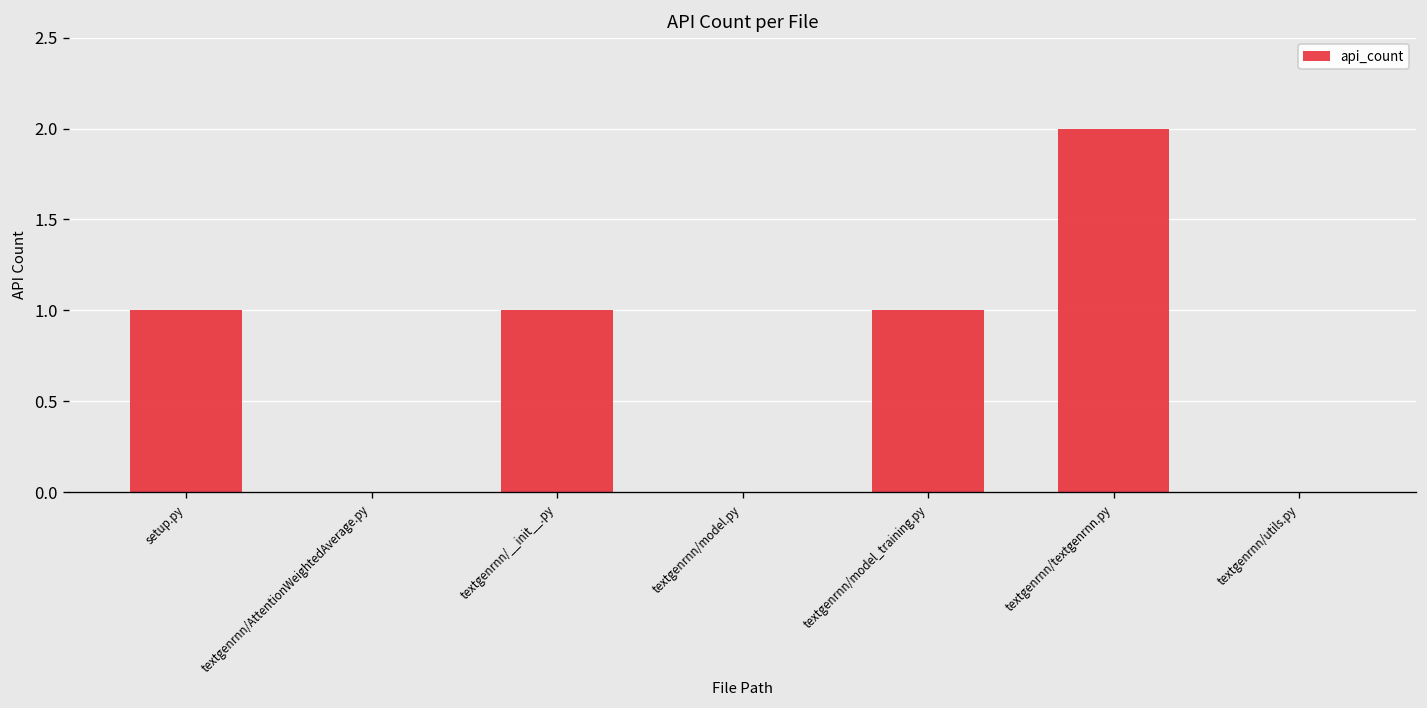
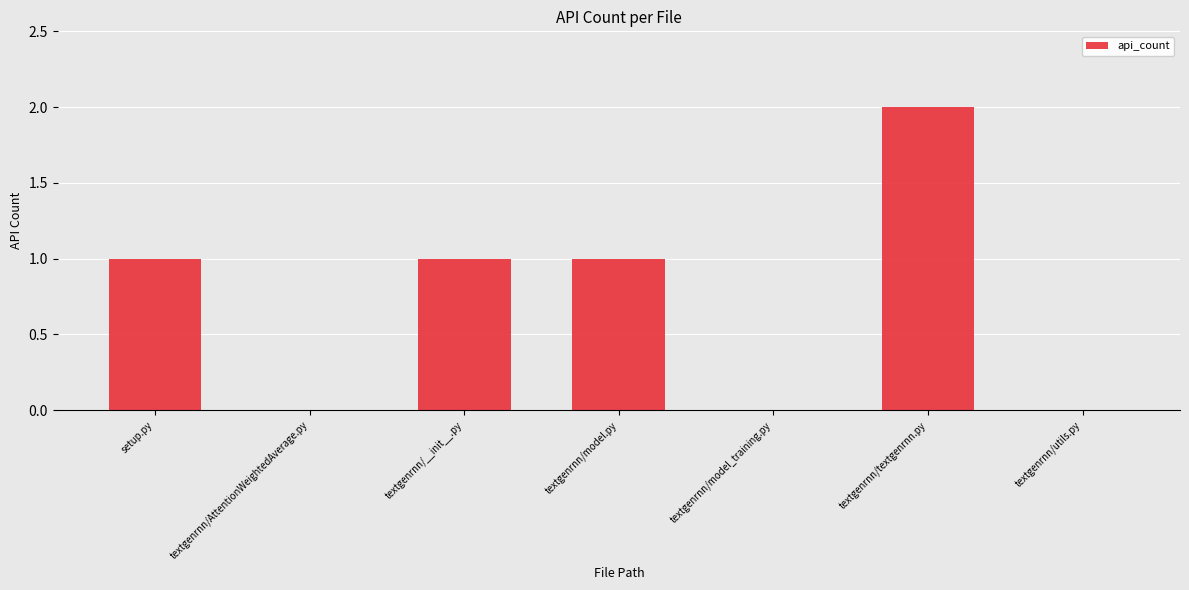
textgenrnn/model.py: 0 -> 1
textgenrnn/model_training.py: 1 -> 0
